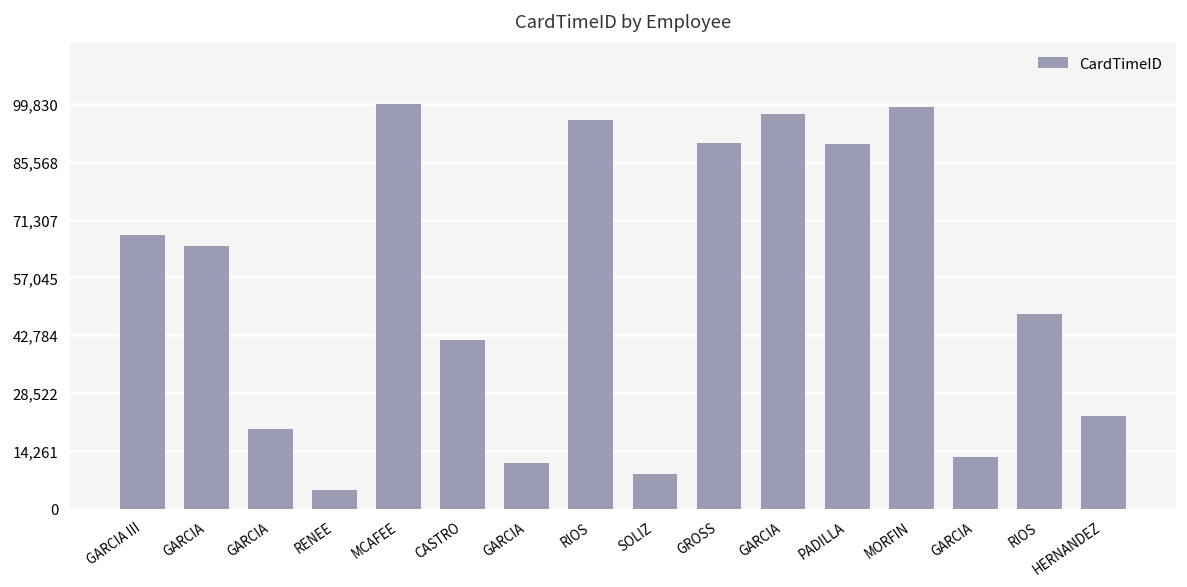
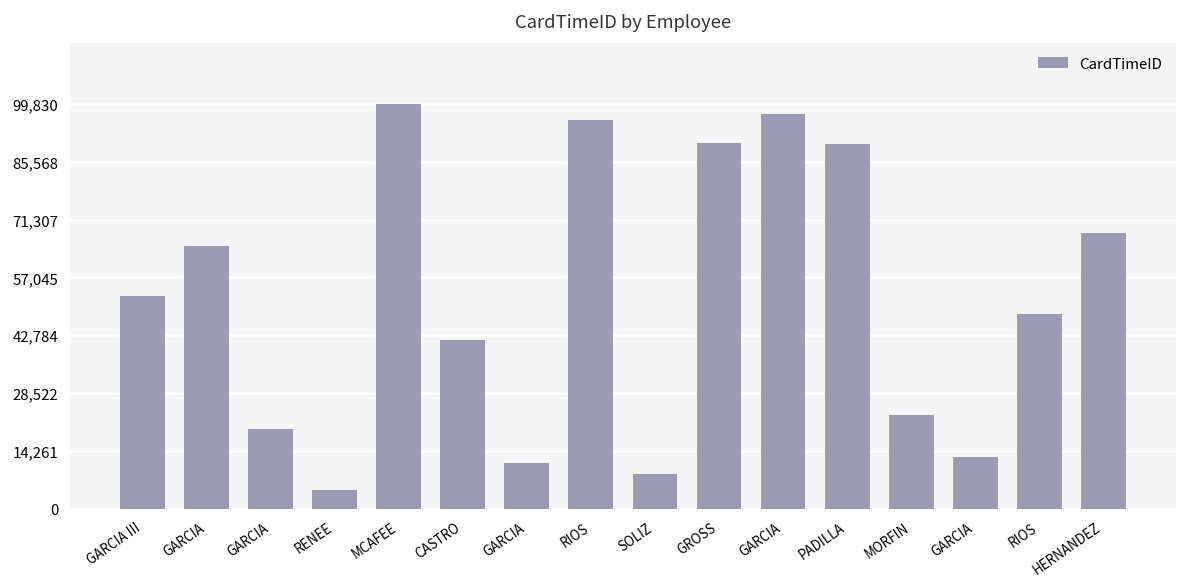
GARCIA III: 67,000 -> 53,000
MORFIN: 99,000 -> 23,000
HERNANDEZ: 23,000 -> 68,000
